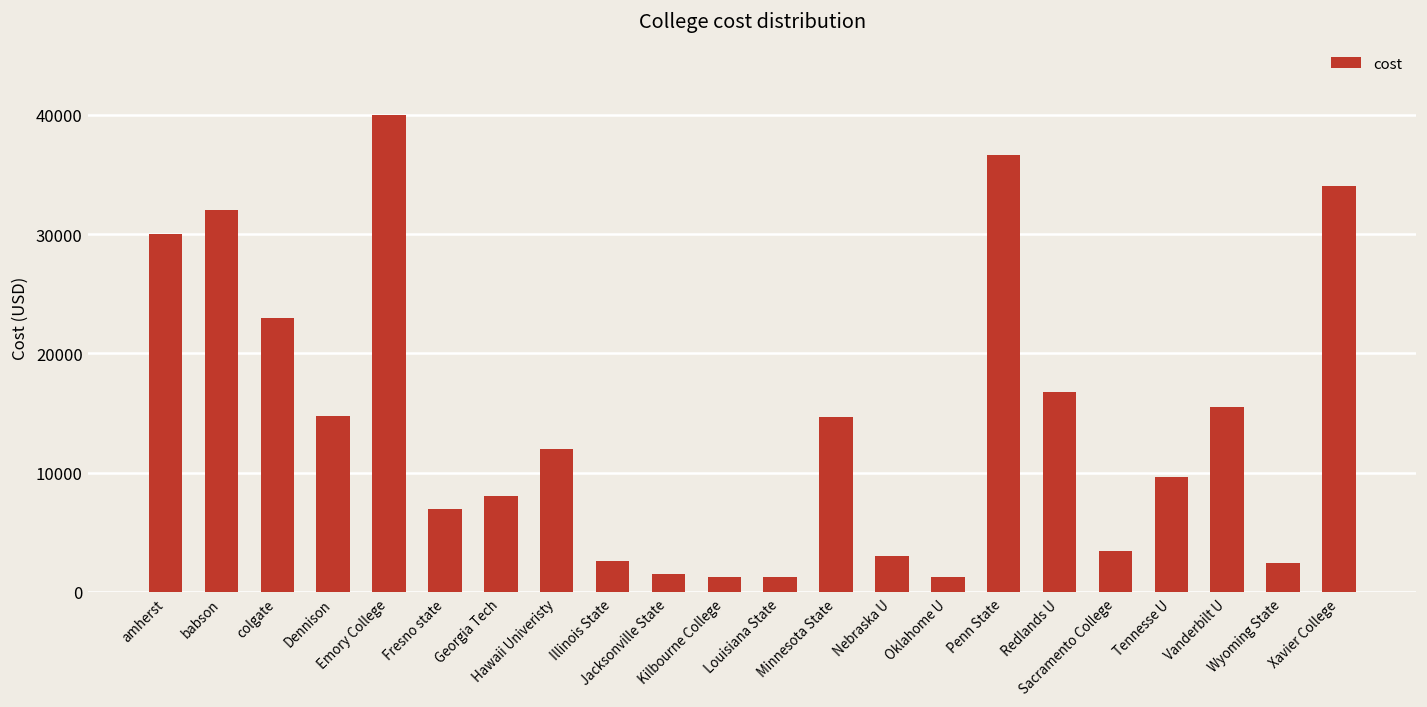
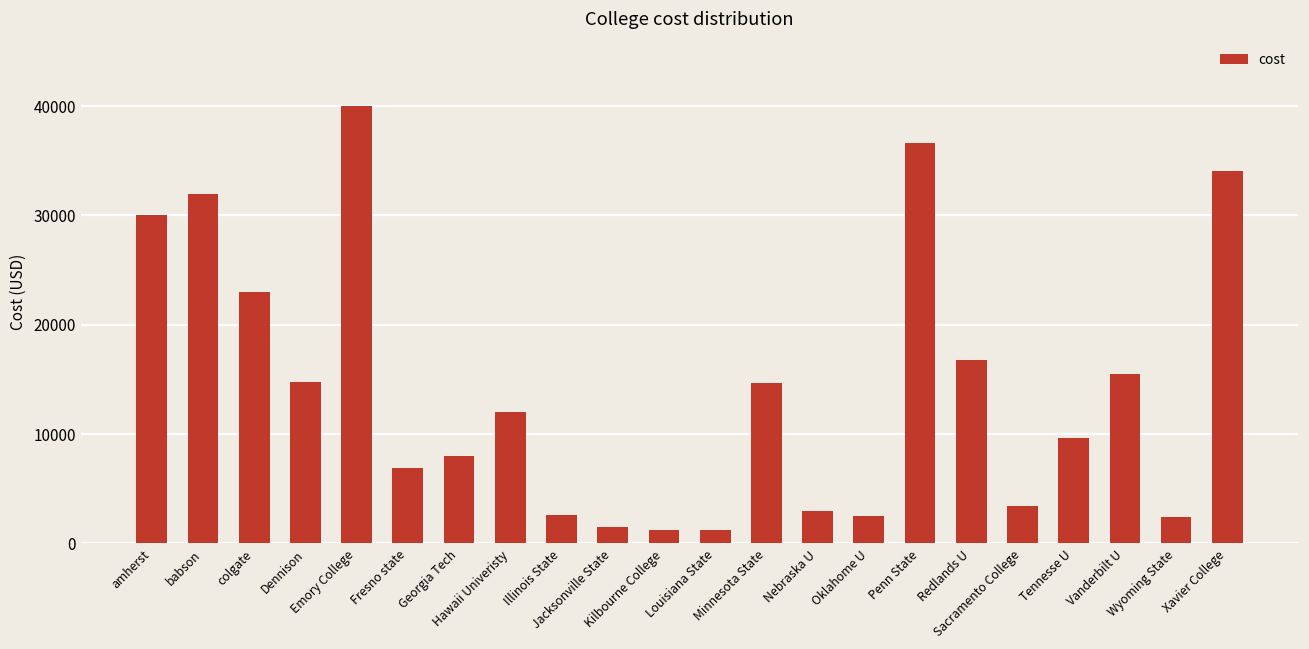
Oklahome U: 1000 -> 3000
